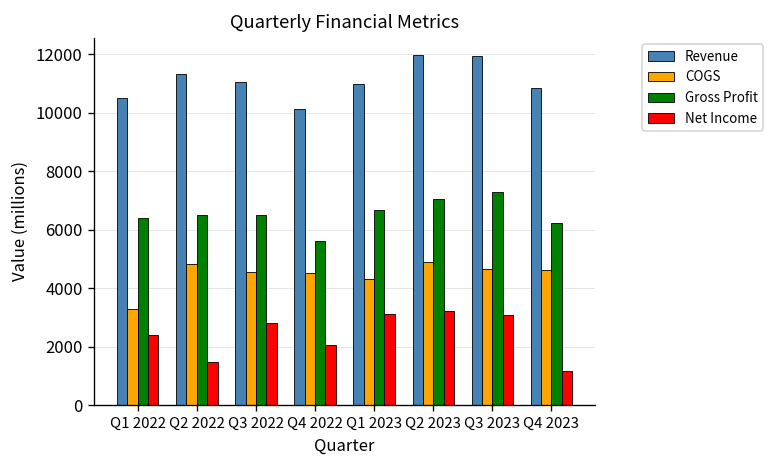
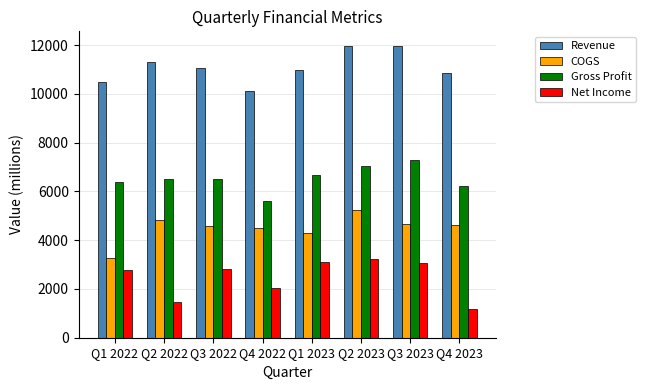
Net Income, Q1 2022: 2400 -> 2800
COGS, Q2 2023: 4900 -> 5300
